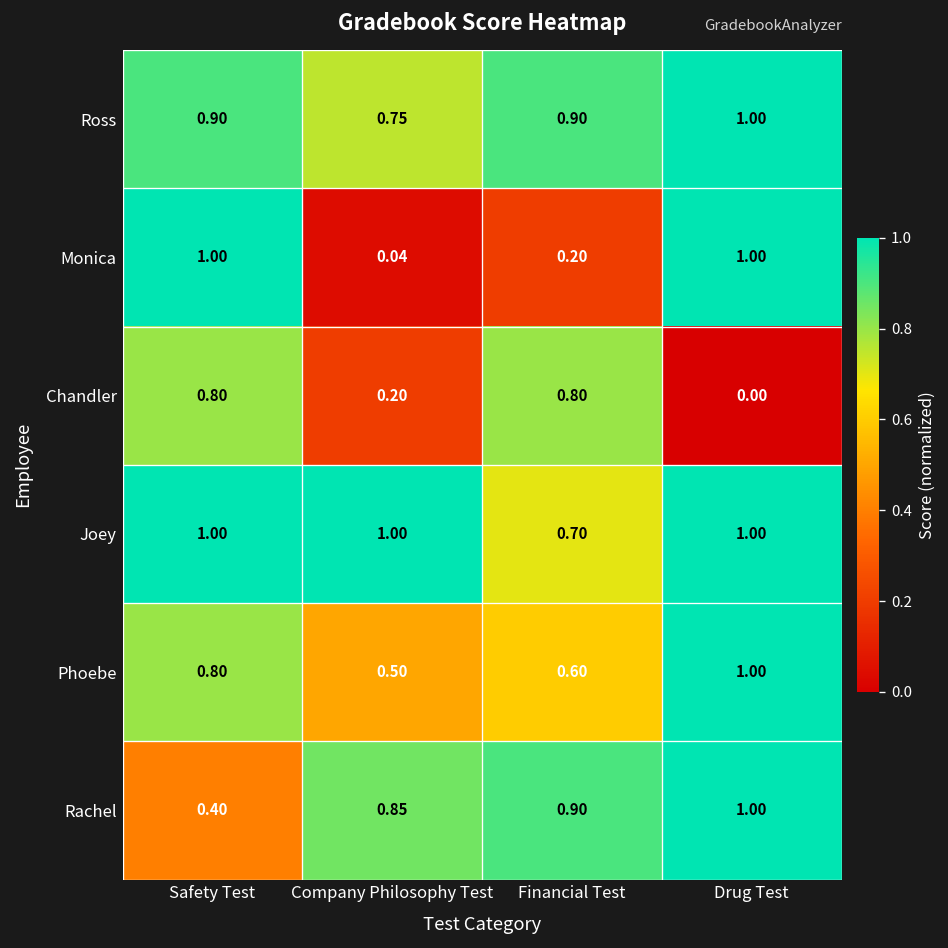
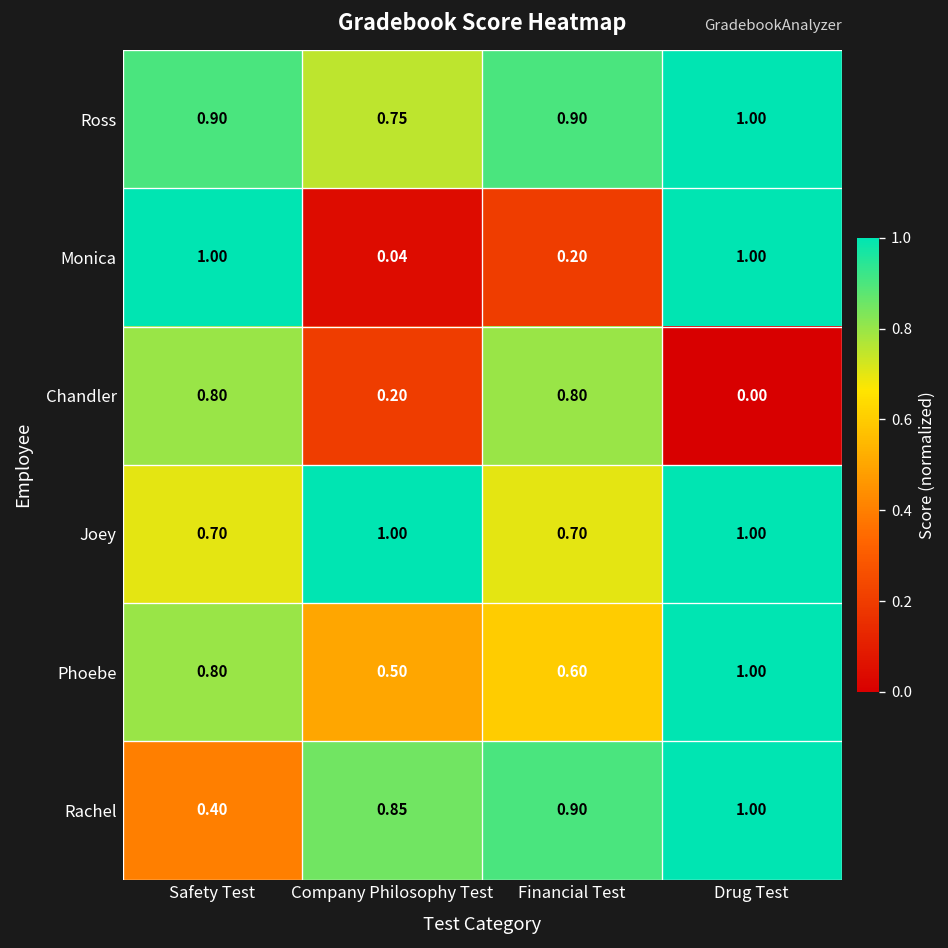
Joey, Safety Test: 1.00 -> 0.70
